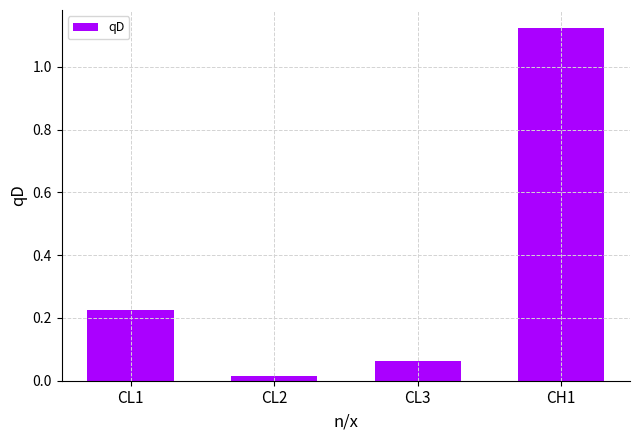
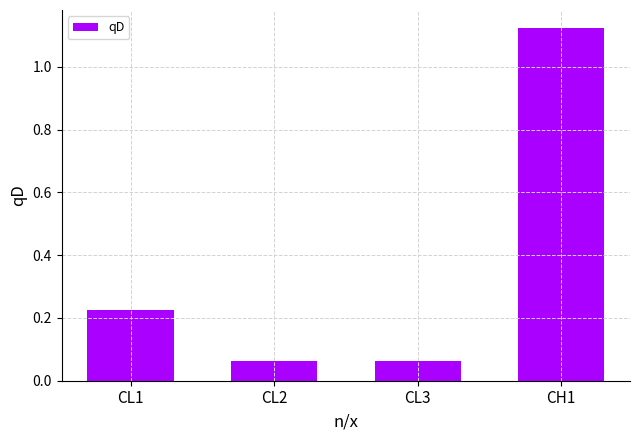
CL2: 0.02 -> 0.06
